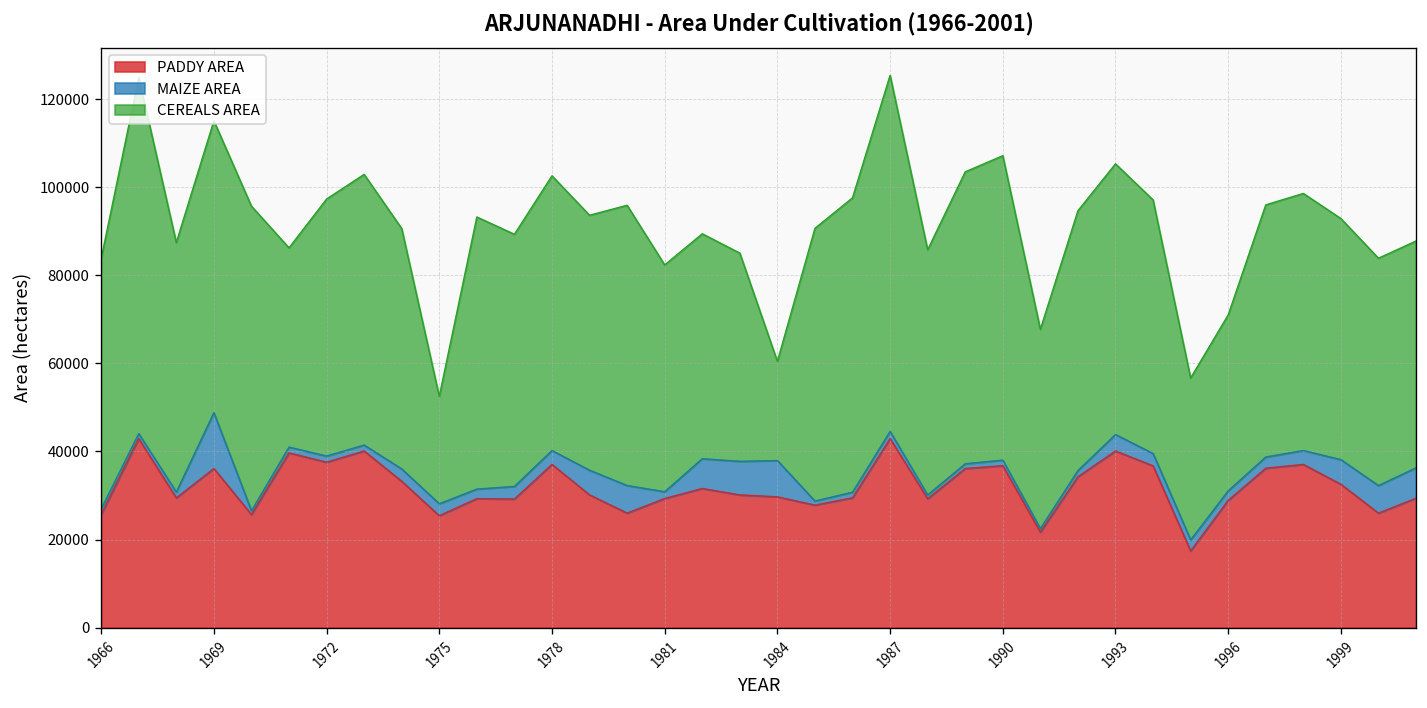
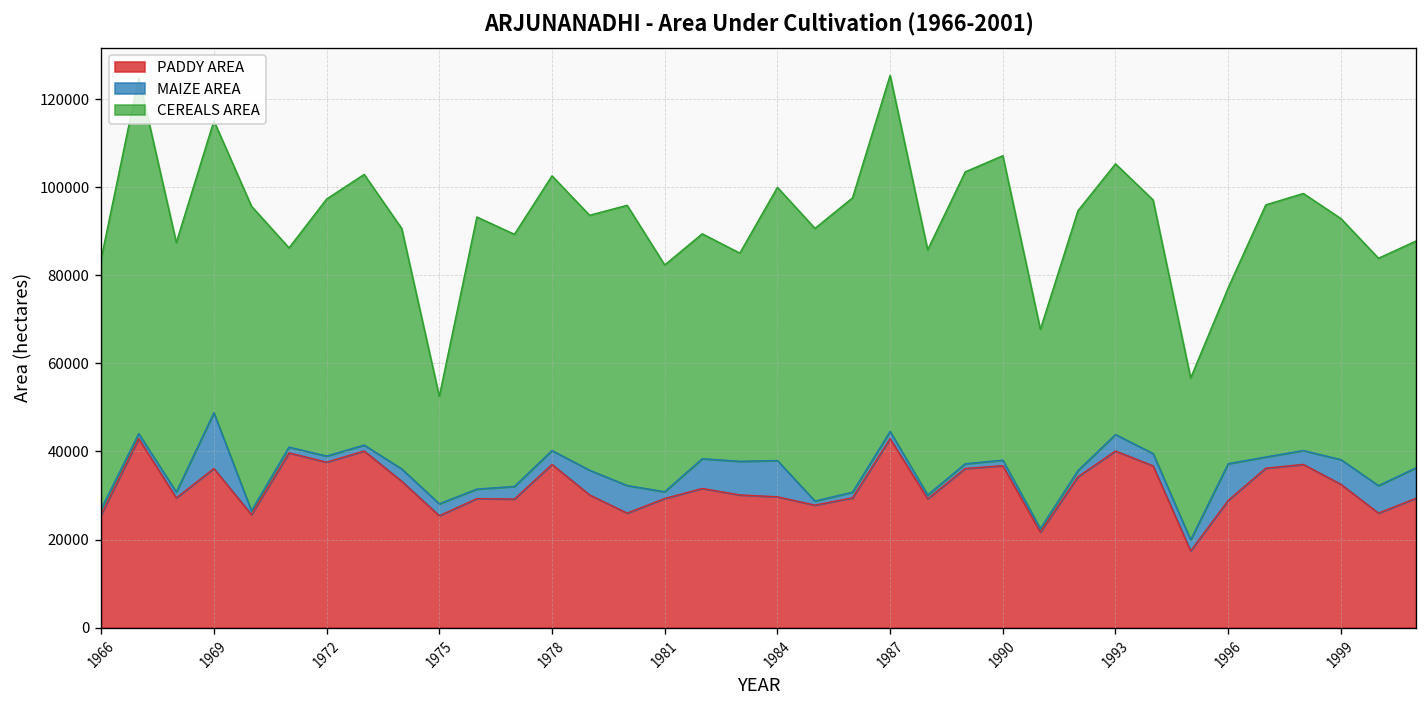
CEREALS AREA, 1984: 23000 -> 62000
MAIZE AREA, 1996: 2000 -> 8000
